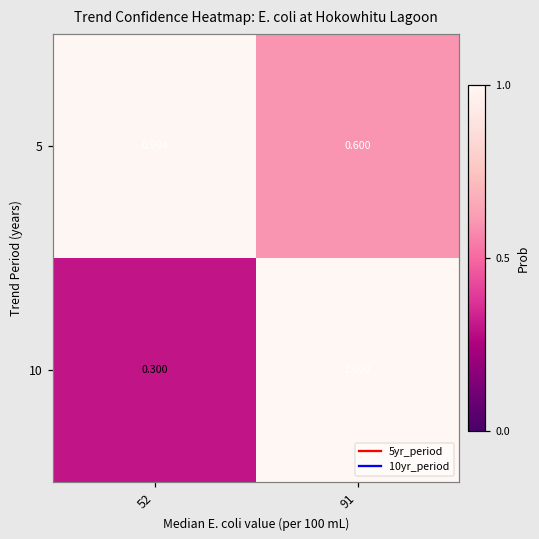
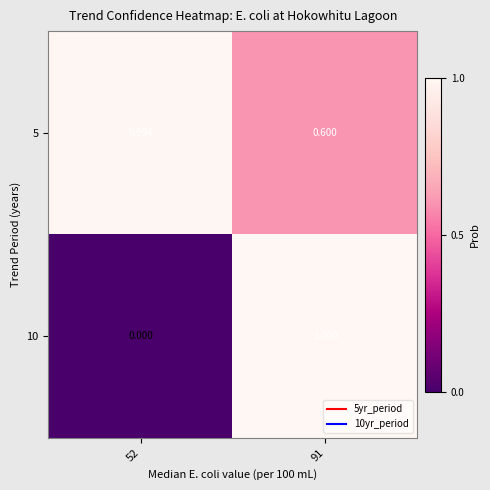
10, 52: 0.300 -> 0.000
